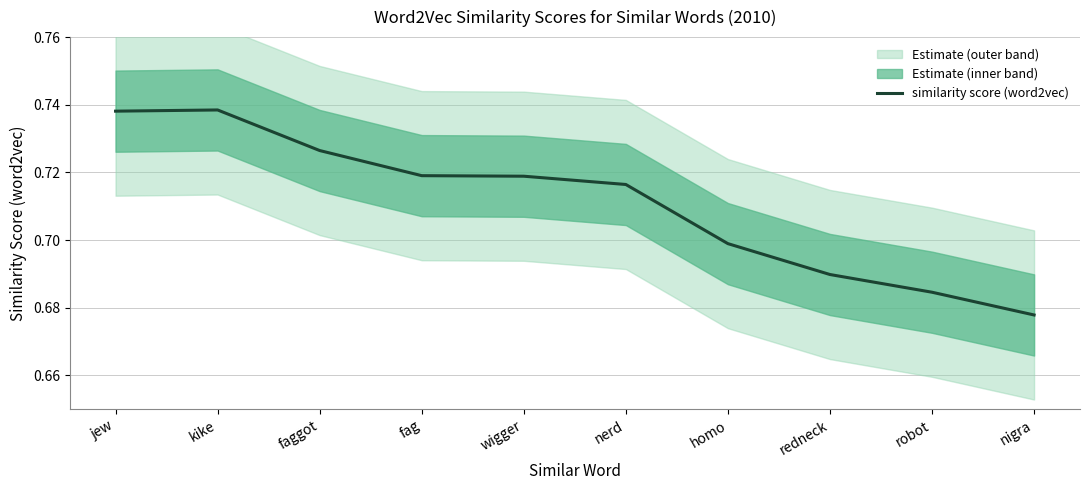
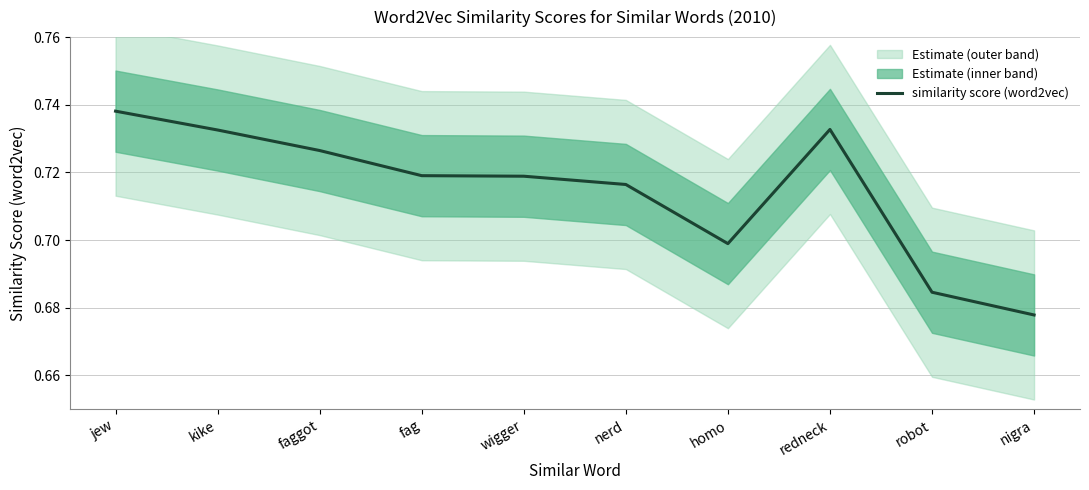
similarity score (word2vec), kike: 0.738 -> 0.733
similarity score (word2vec), redneck: 0.690 -> 0.733
